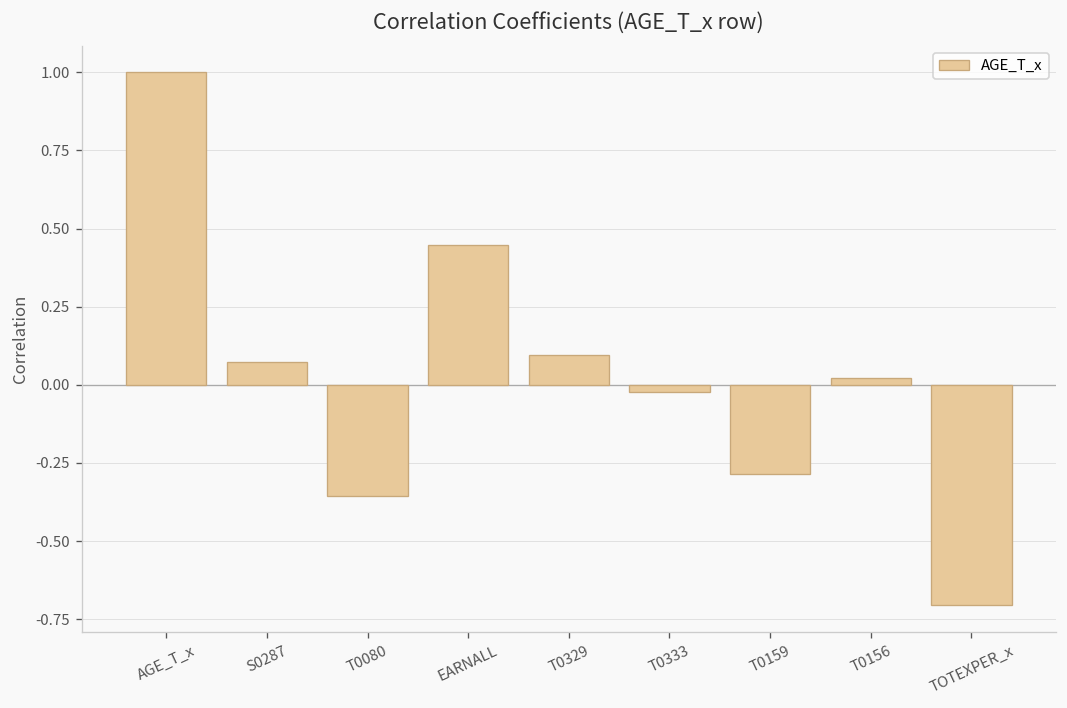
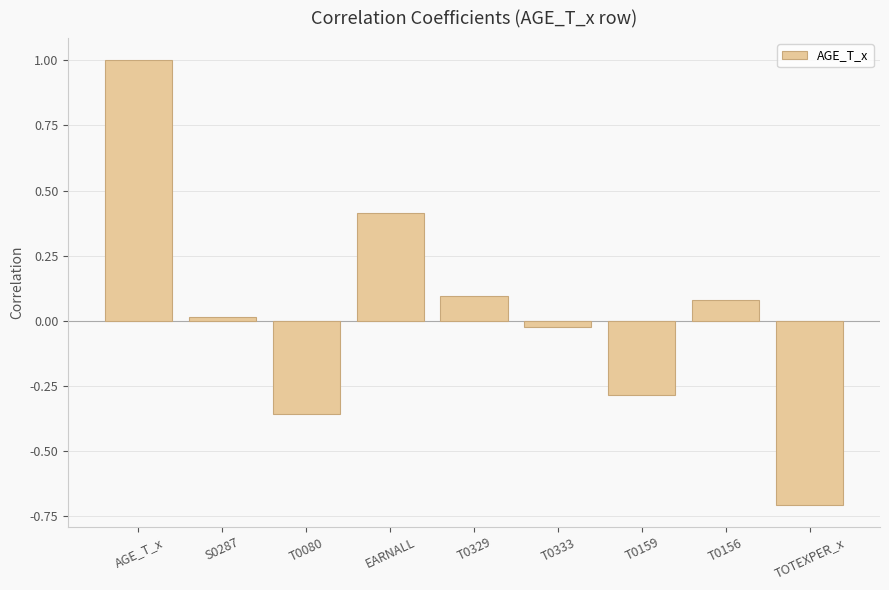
S0287: 0.07 -> 0.01
EARNALL: 0.45 -> 0.41
T0156: 0.02 -> 0.08
